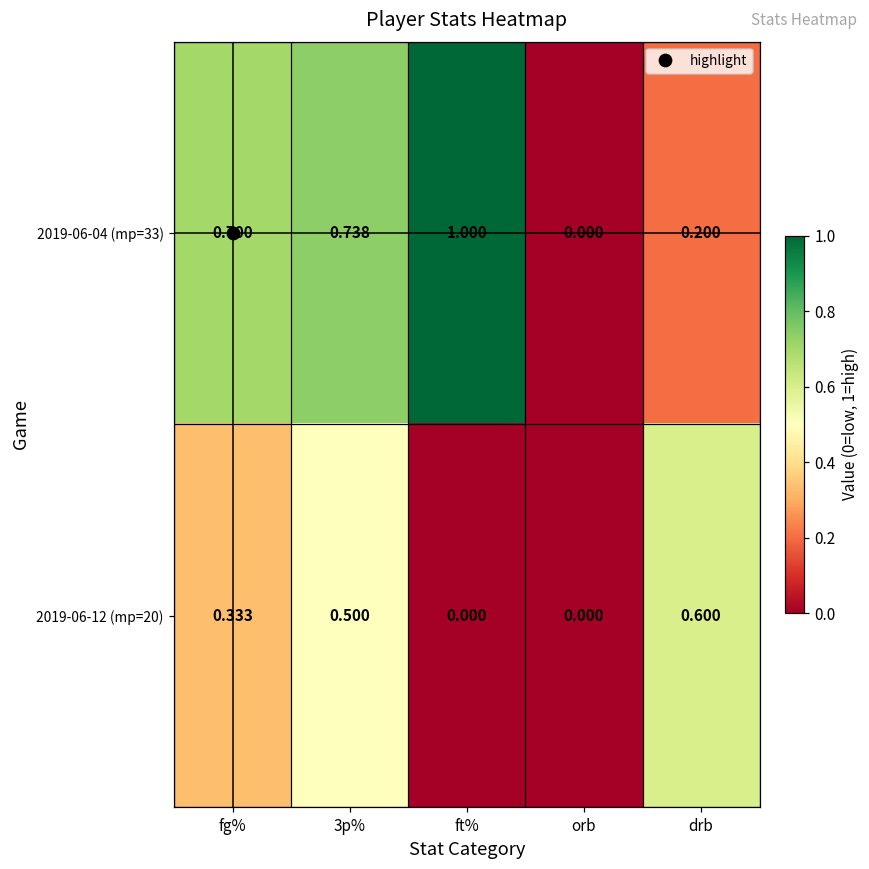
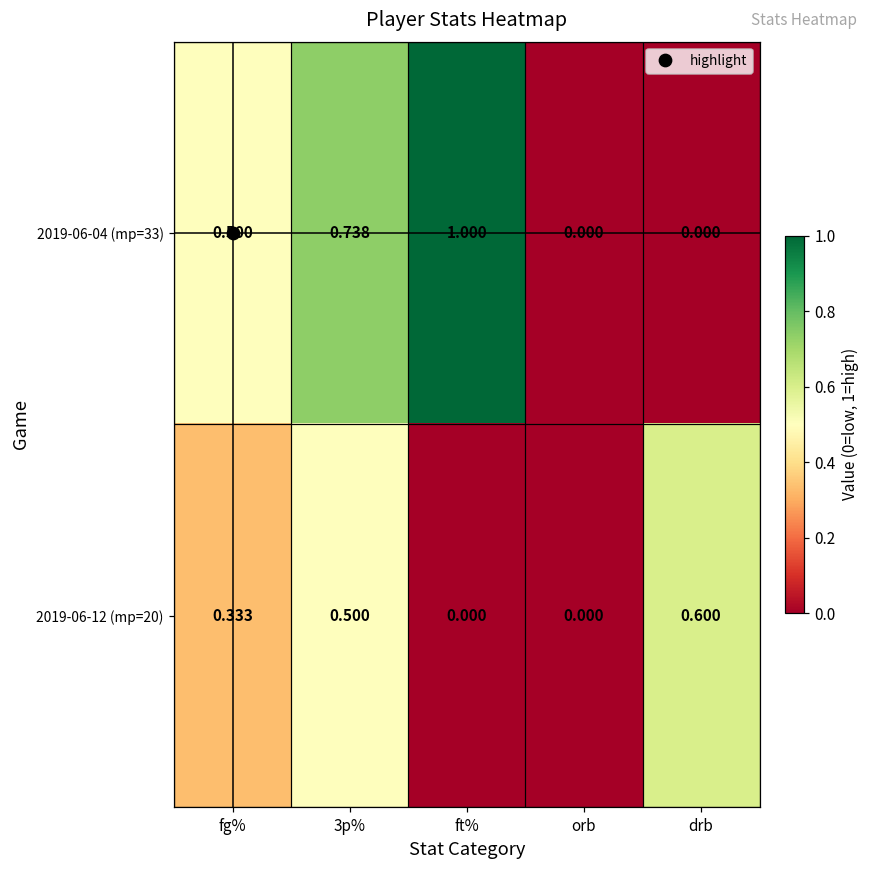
2019-06-04 (mp=33), fg%: 0.700 -> 0.500
2019-06-04 (mp=33), drb: 0.200 -> 0.000
